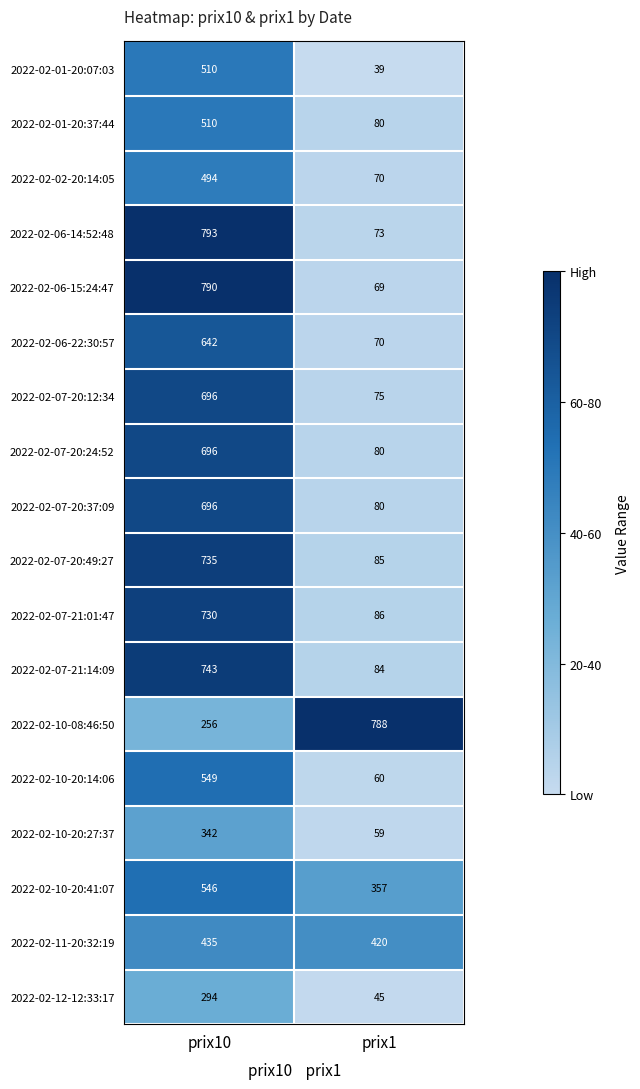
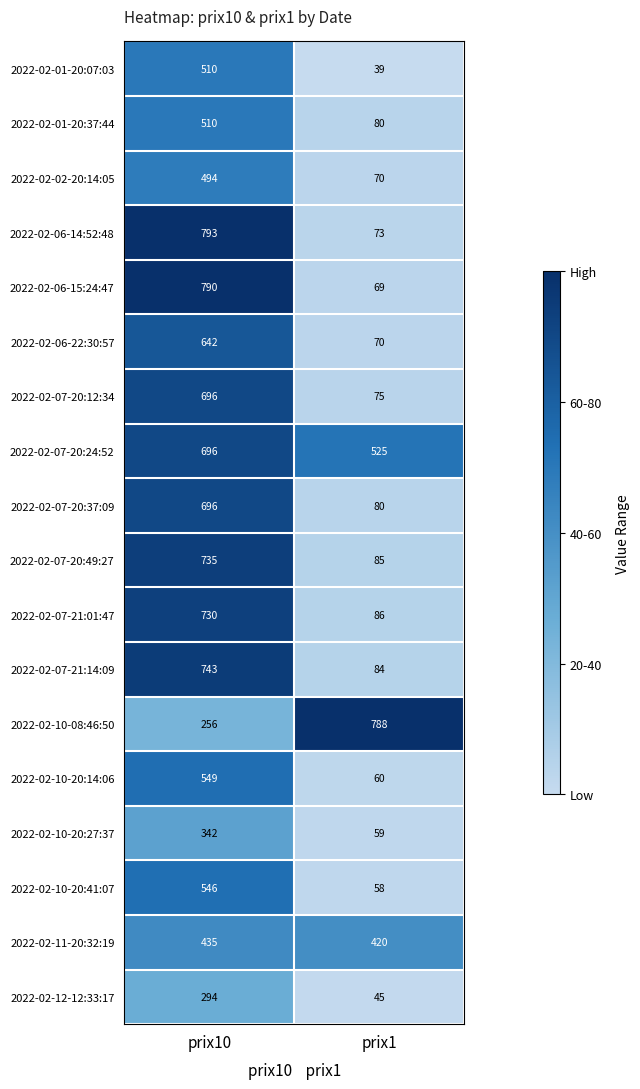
2022-02-07-20:24:52, prix1: 80 -> 525
2022-02-10-20:41:07, prix1: 357 -> 58
